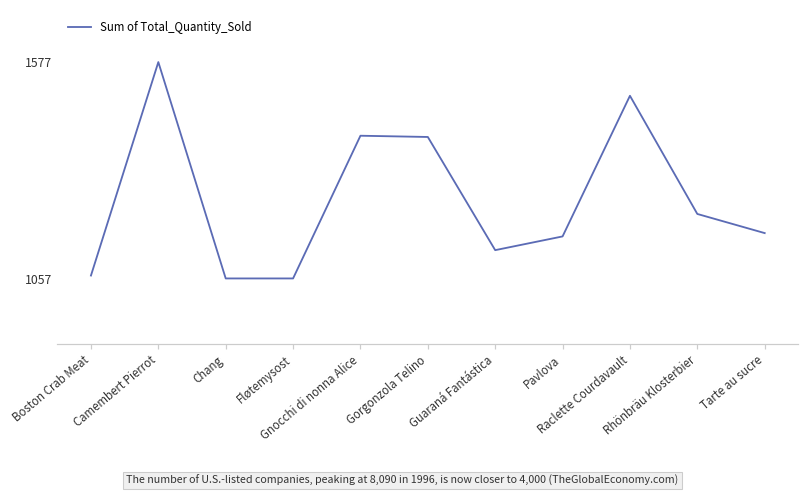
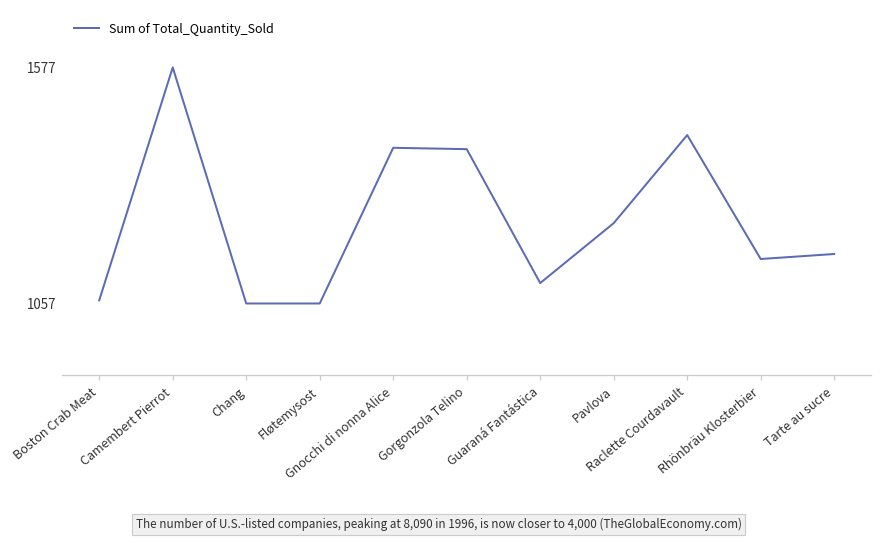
Guaraná Fantástica: 1130 -> 1100
Pavlova: 1160 -> 1230
Raclette Courdavault: 1500 -> 1430
Rhönbräu Klosterbier: 1210 -> 1160
